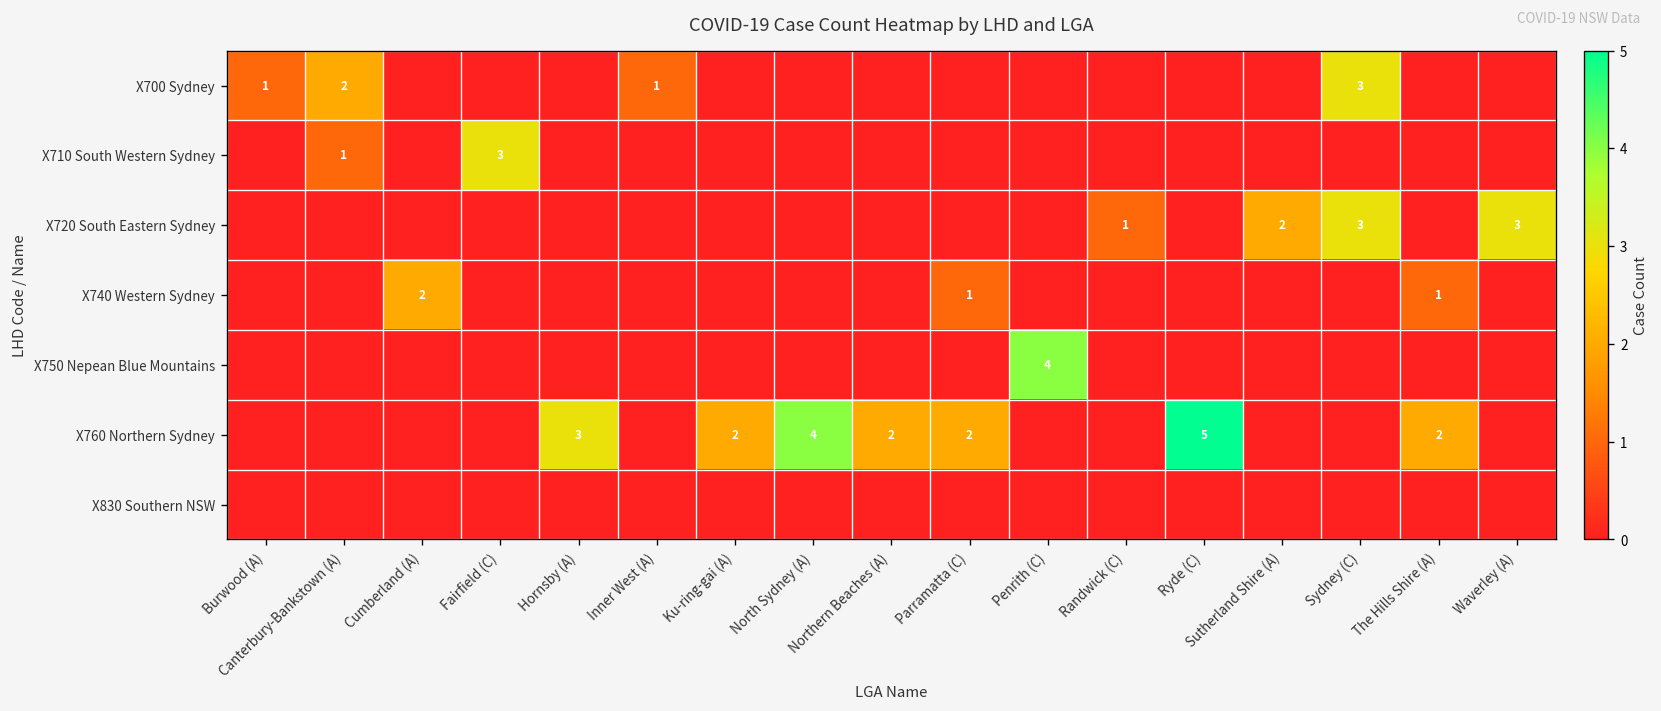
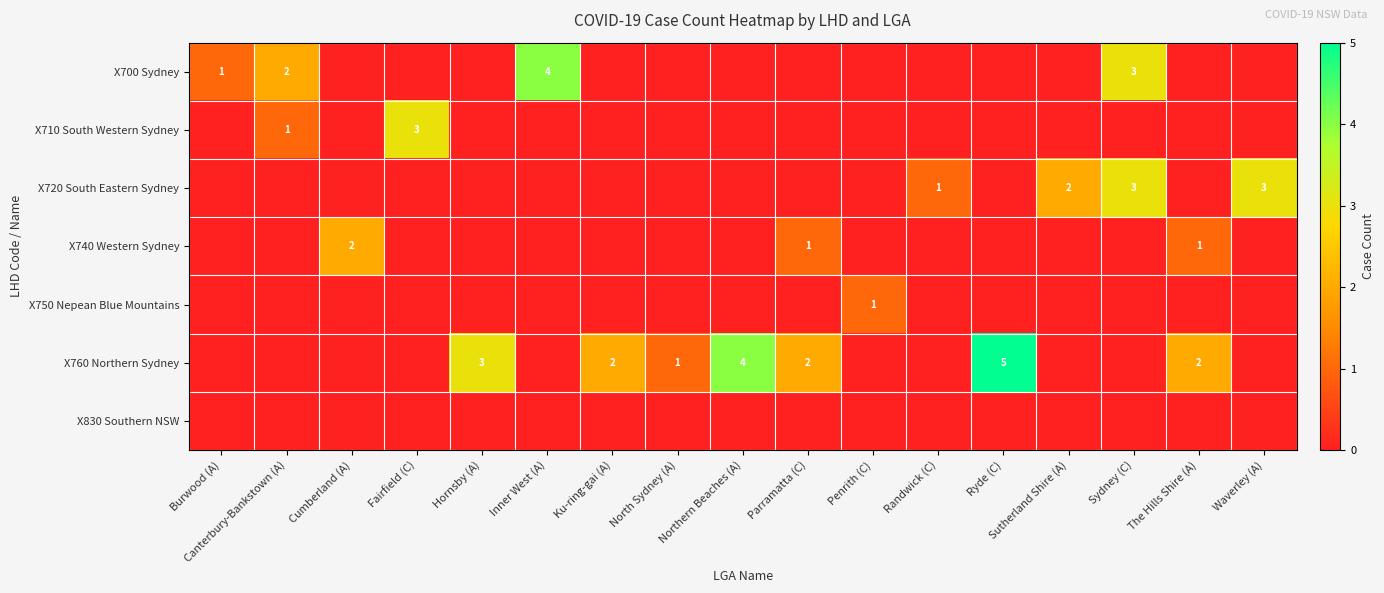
X700 Sydney, Inner West (A): 1 -> 4
X750 Nepean Blue Mountains, Penrith (C): 4 -> 1
X760 Northern Sydney, North Sydney (A): 4 -> 1
X760 Northern Sydney, Northern Beaches (A): 2 -> 4
